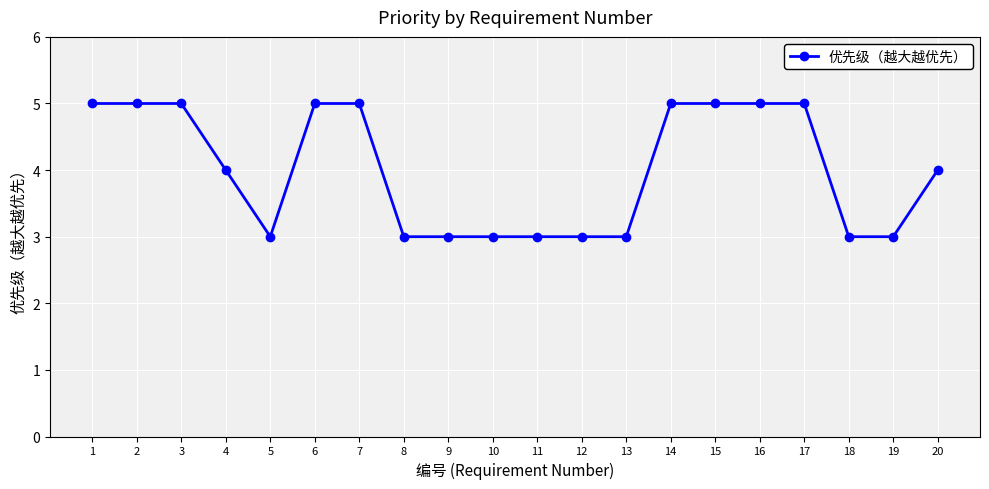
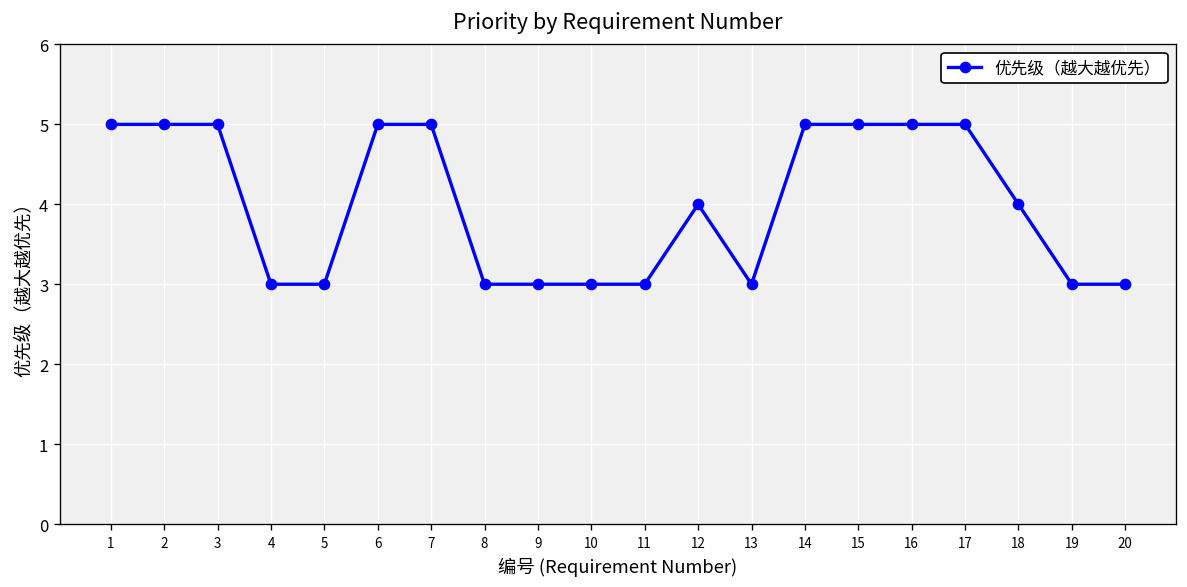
4: 4 -> 3
12: 3 -> 4
18: 3 -> 4
20: 4 -> 3
